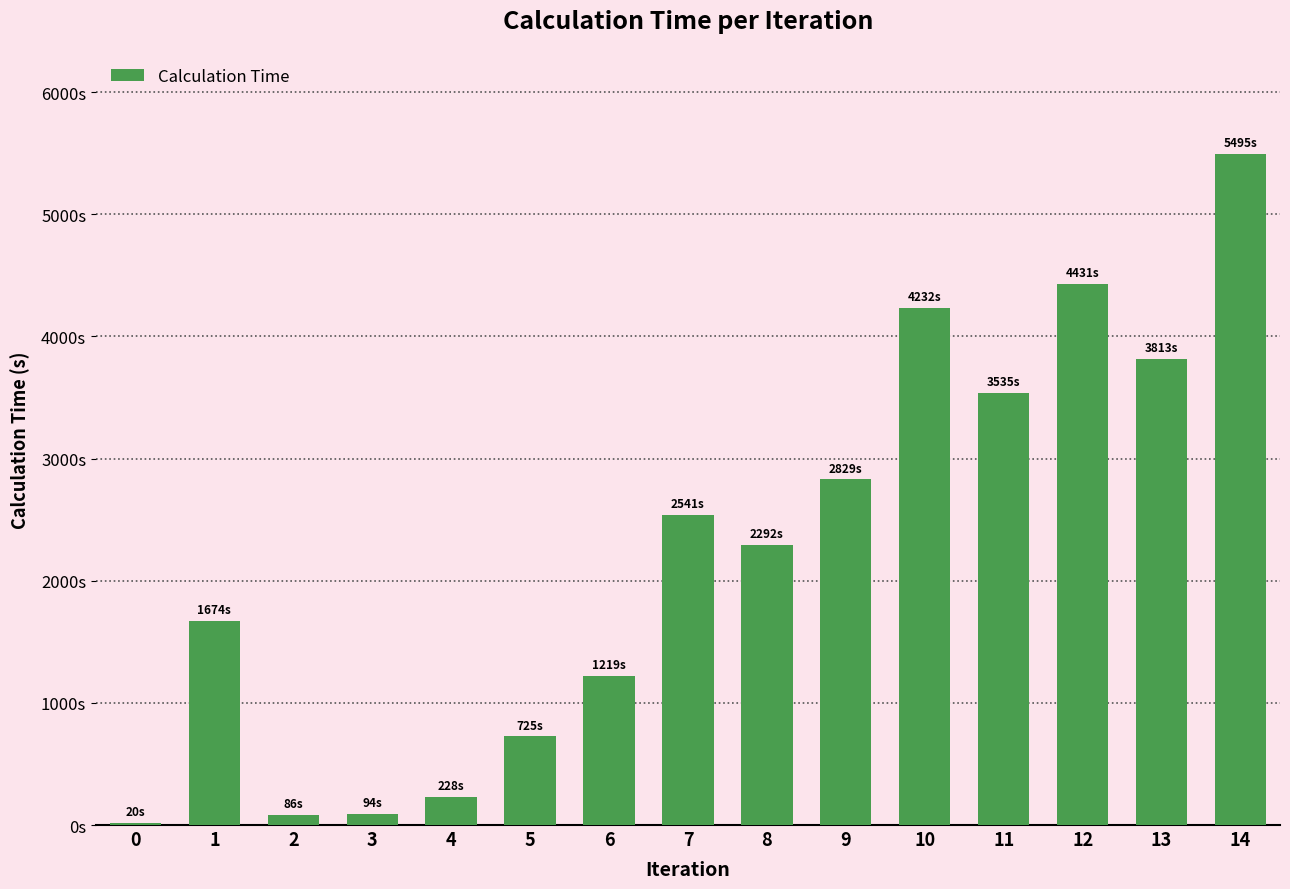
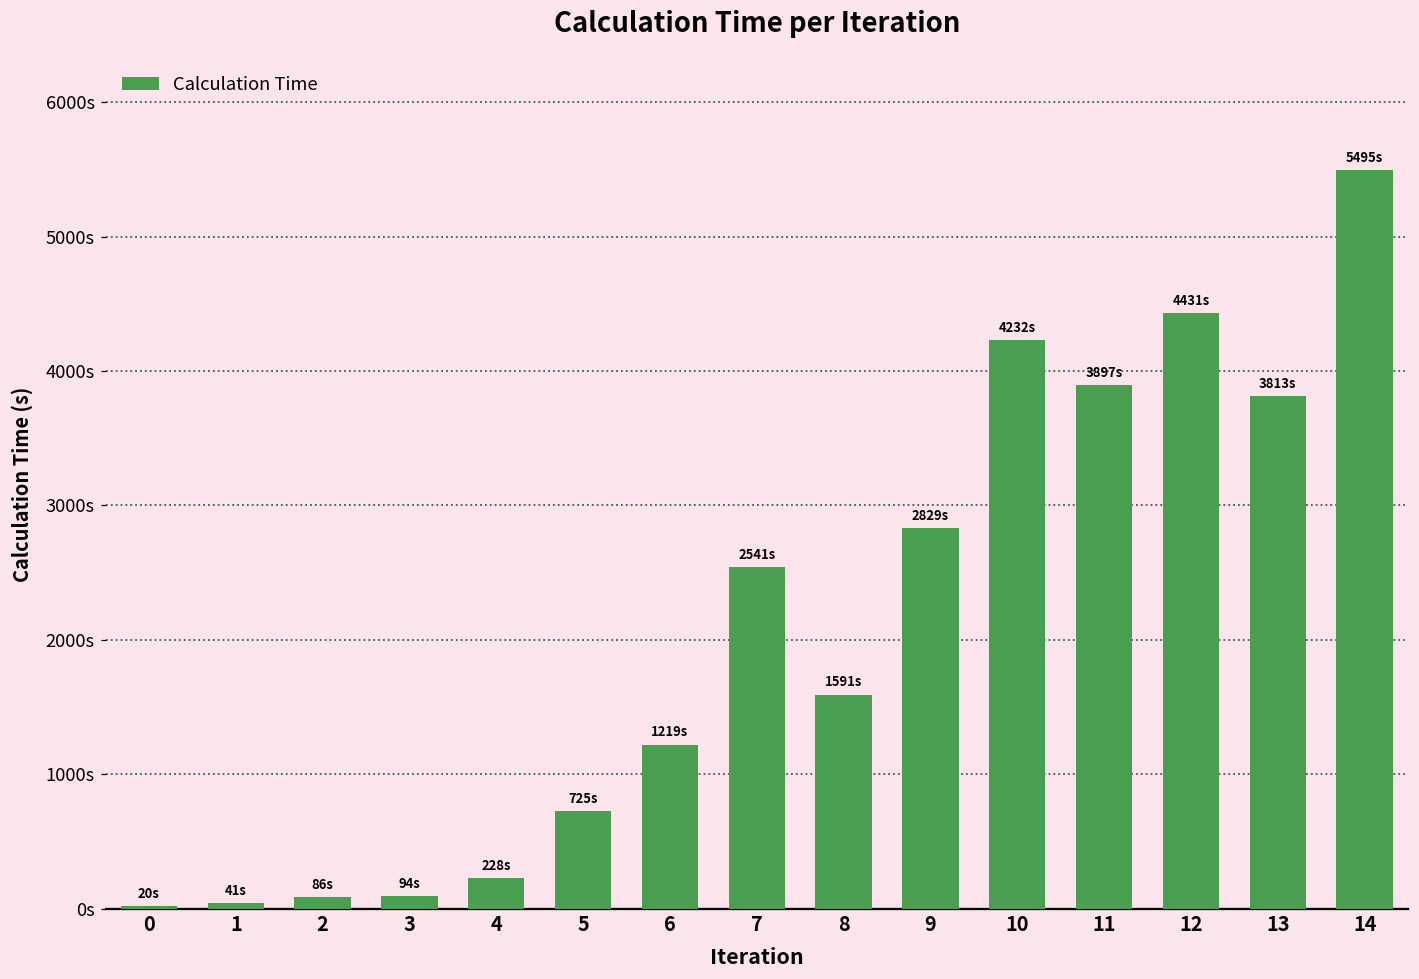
1: 1674s -> 41s
8: 2292s -> 1591s
11: 3535s -> 3897s
